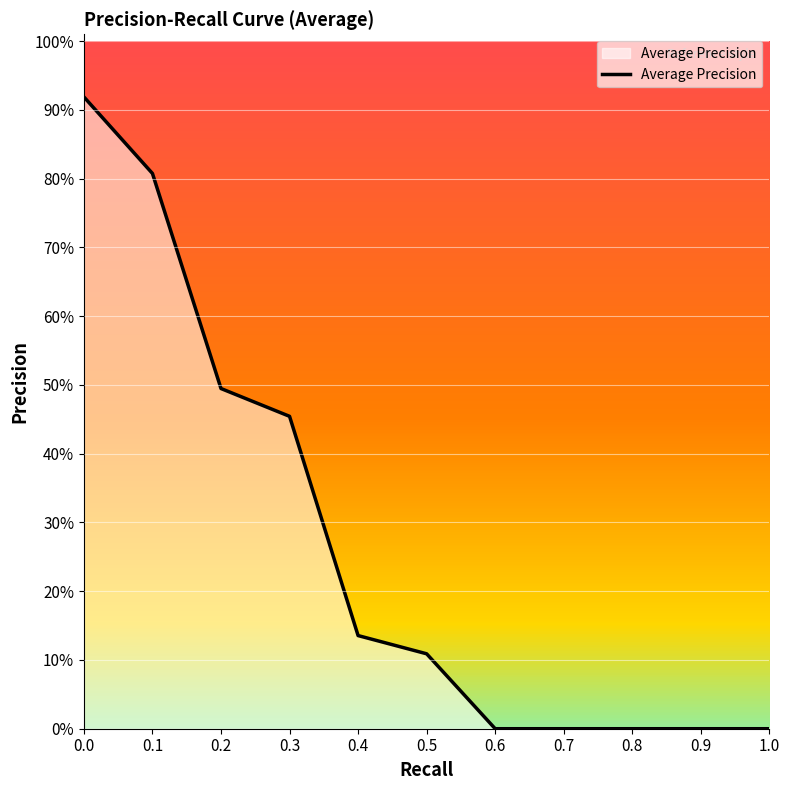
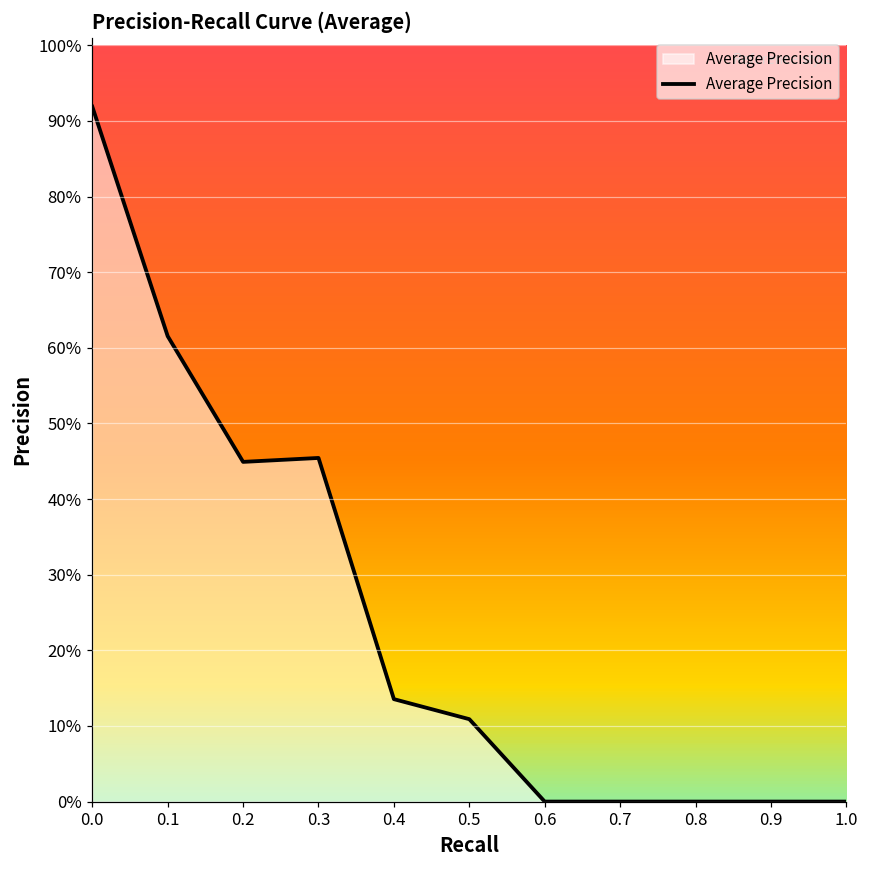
0.1: 81% -> 62%
0.2: 49% -> 45%
